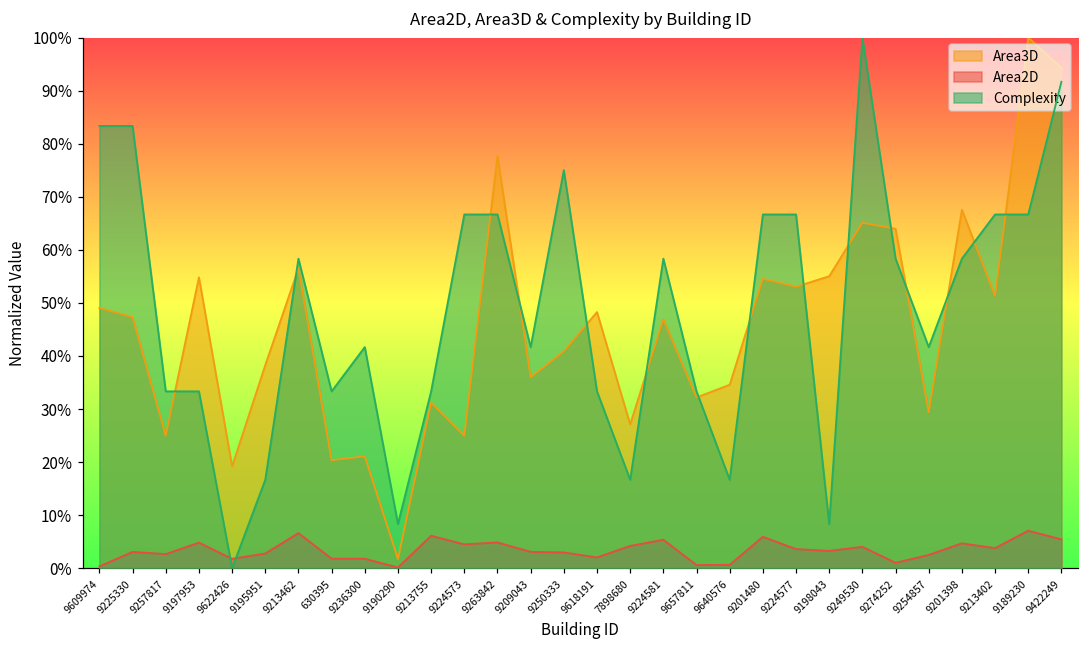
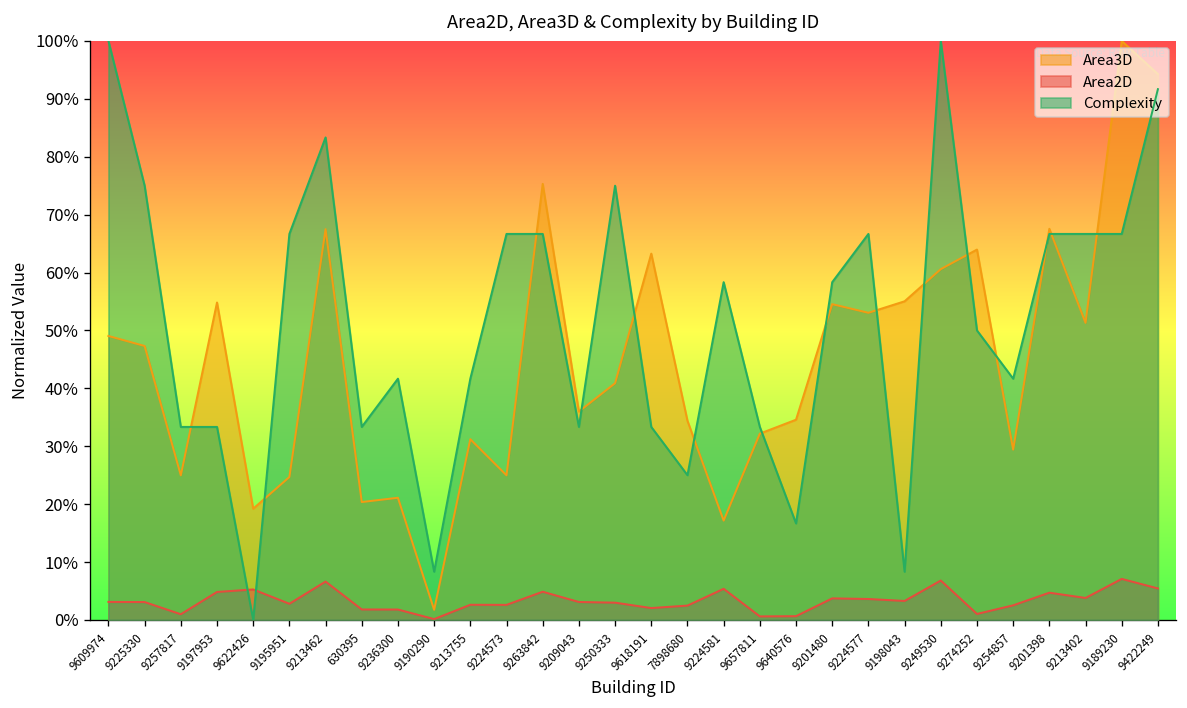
Area2D, 9609974: 0% -> 3%
Complexity, 9609974: 83% -> 100%
Complexity, 9225330: 83% -> 75%
Area2D, 9257817: 3% -> 1%
Area2D, 9622426: 2% -> 5%
Area3D, 9195951: 38% -> 25%
Complexity, 9195951: 17% -> 67%
Area3D, 9213462: 57% -> 67%
Complexity, 9213462: 58% -> 83%
Area2D, 9213755: 6% -> 3%
Complexity, 9213755: 33% -> 42%
Area2D, 9224573: 5% -> 3%
Area3D, 9263842: 78% -> 75%
Complexity, 9209043: 42% -> 33%
Area3D, 9618191: 48% -> 63%
Area3D, 7898680: 27% -> 34%
Area2D, 7898680: 4% -> 2%
Complexity, 7898680: 17% -> 25%
Area3D, 9224581: 47% -> 17%
Area2D, 9201480: 6% -> 4%
Complexity, 9201480: 67% -> 58%
Area3D, 9249530: 65% -> 61%
Area2D, 9249530: 4% -> 7%
Complexity, 9274252: 58% -> 50%
Complexity, 9201398: 58% -> 67%
